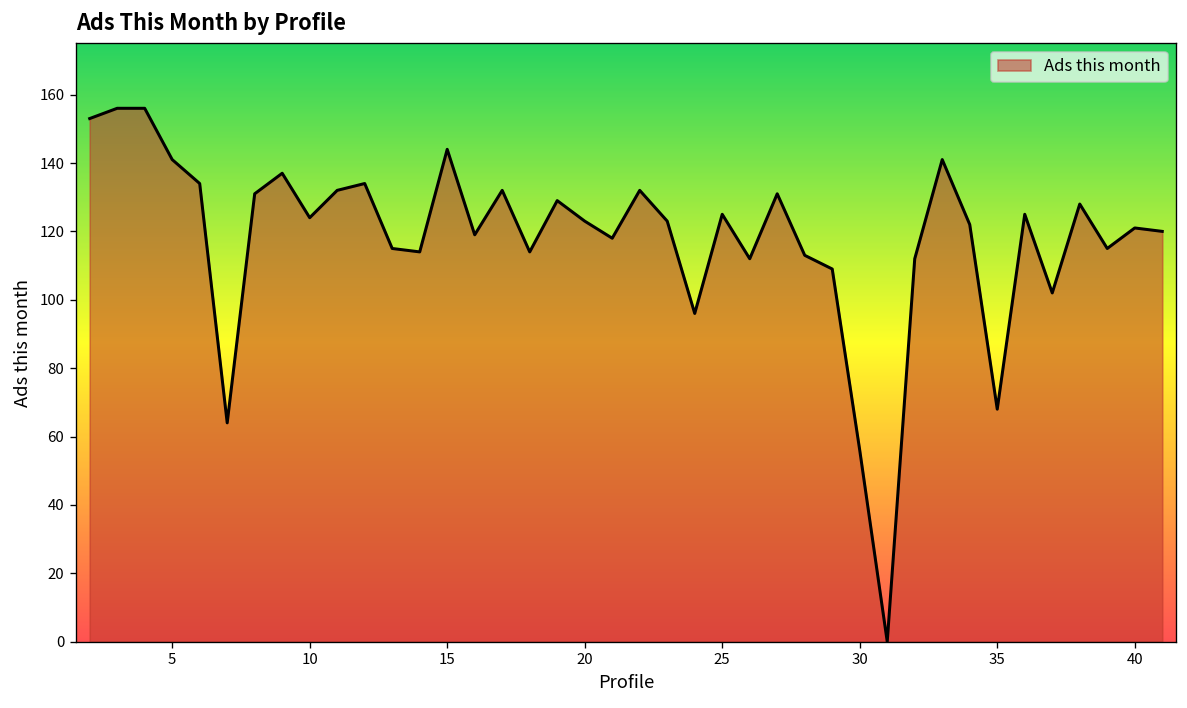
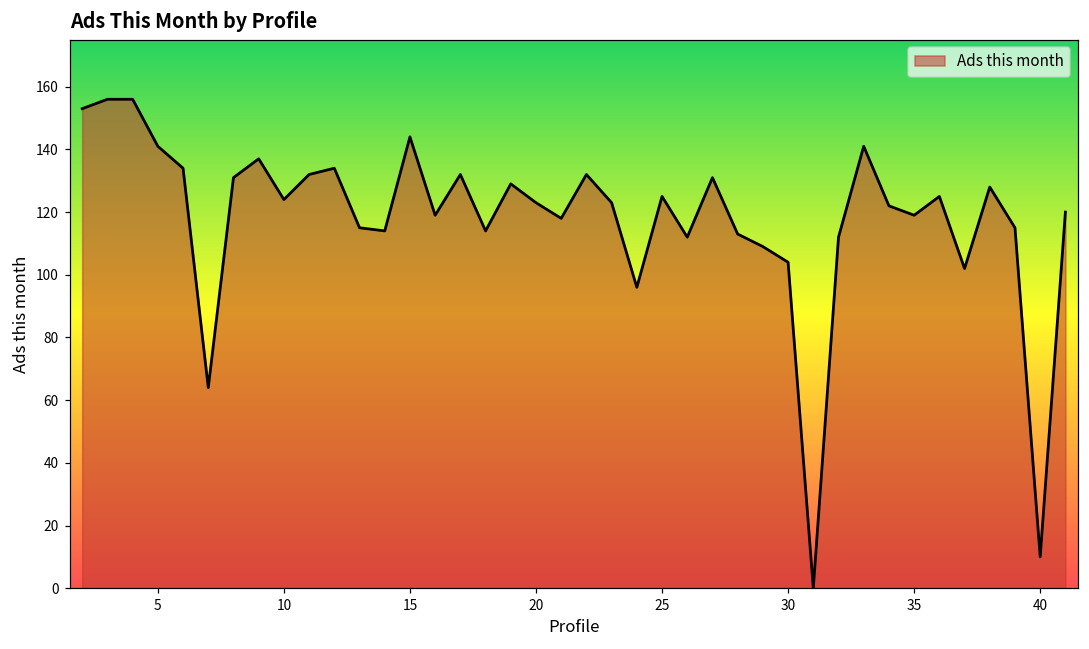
30: 56 -> 104
35: 68 -> 119
40: 121 -> 10
